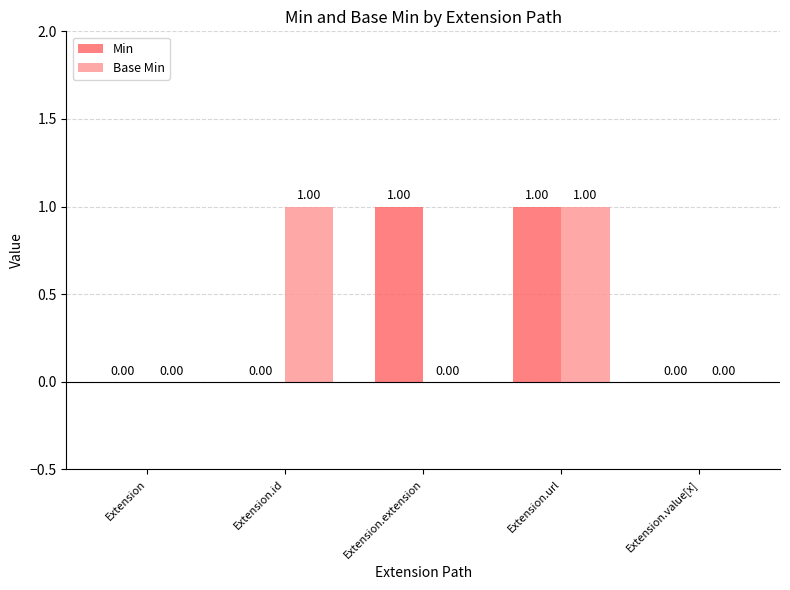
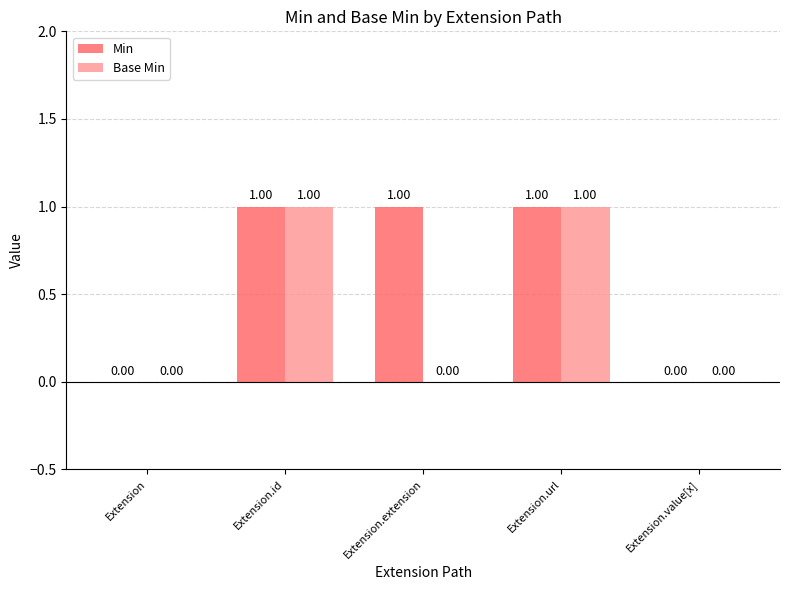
Min, Extension.id: 0.00 -> 1.00
